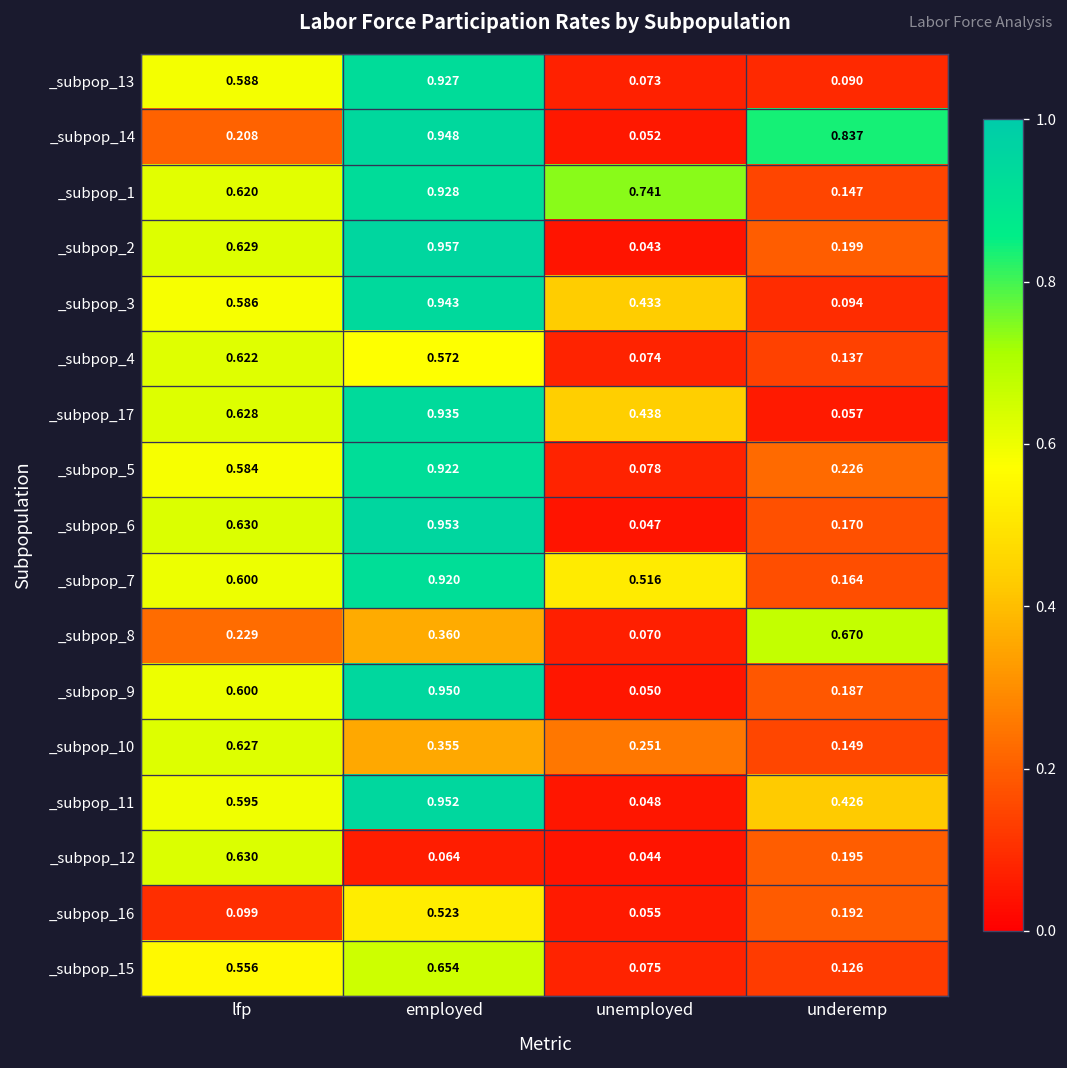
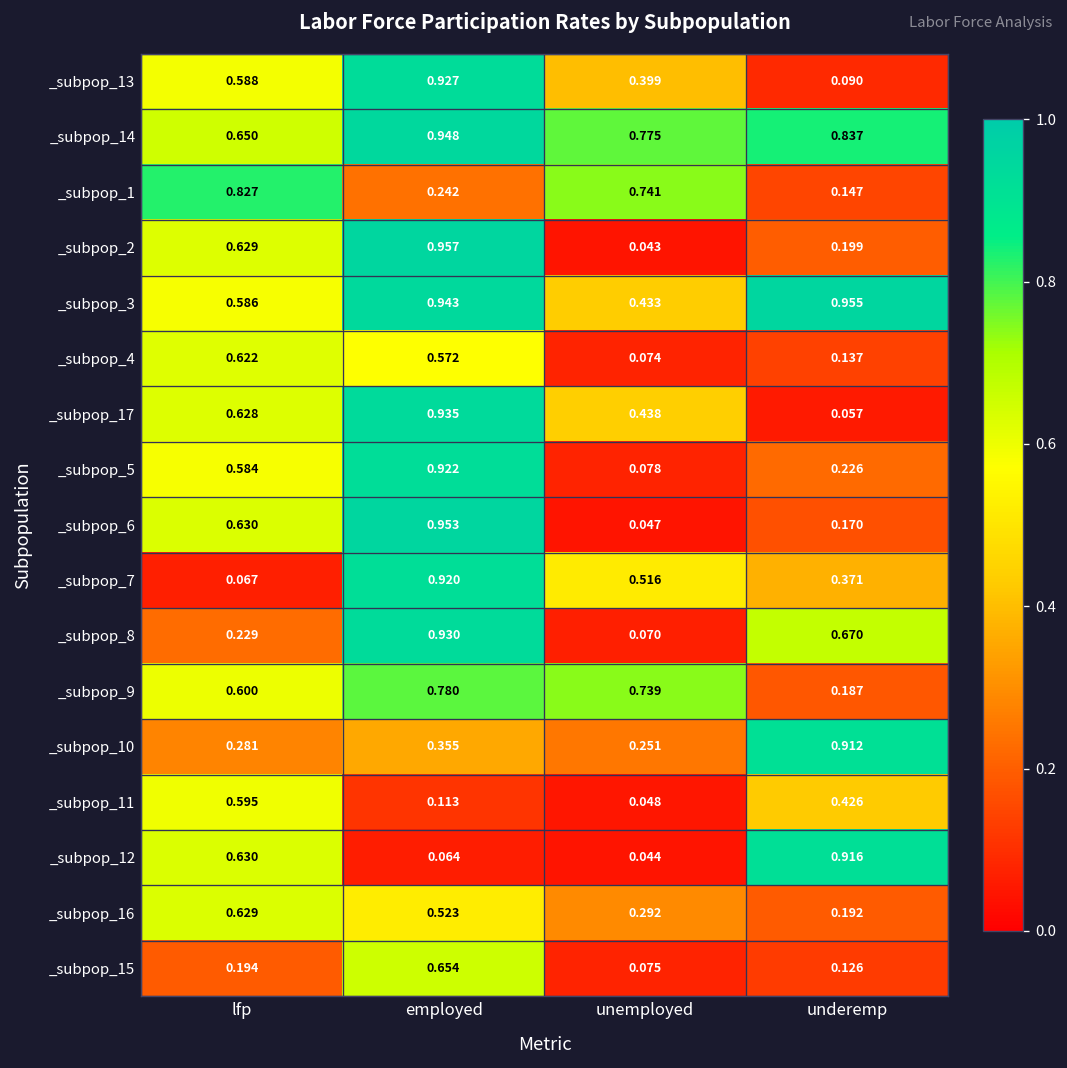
_subpop_13, unemployed: 0.073 -> 0.399
_subpop_14, lfp: 0.208 -> 0.650
_subpop_14, unemployed: 0.052 -> 0.775
_subpop_1, lfp: 0.620 -> 0.827
_subpop_1, employed: 0.928 -> 0.242
_subpop_3, underemp: 0.094 -> 0.955
_subpop_7, lfp: 0.600 -> 0.067
_subpop_7, underemp: 0.164 -> 0.371
_subpop_8, employed: 0.360 -> 0.930
_subpop_9, employed: 0.950 -> 0.780
_subpop_9, unemployed: 0.050 -> 0.739
_subpop_10, lfp: 0.627 -> 0.281
_subpop_10, underemp: 0.149 -> 0.912
_subpop_11, employed: 0.952 -> 0.113
_subpop_12, underemp: 0.195 -> 0.916
_subpop_16, lfp: 0.099 -> 0.629
_subpop_16, unemployed: 0.055 -> 0.292
_subpop_15, lfp: 0.556 -> 0.194
